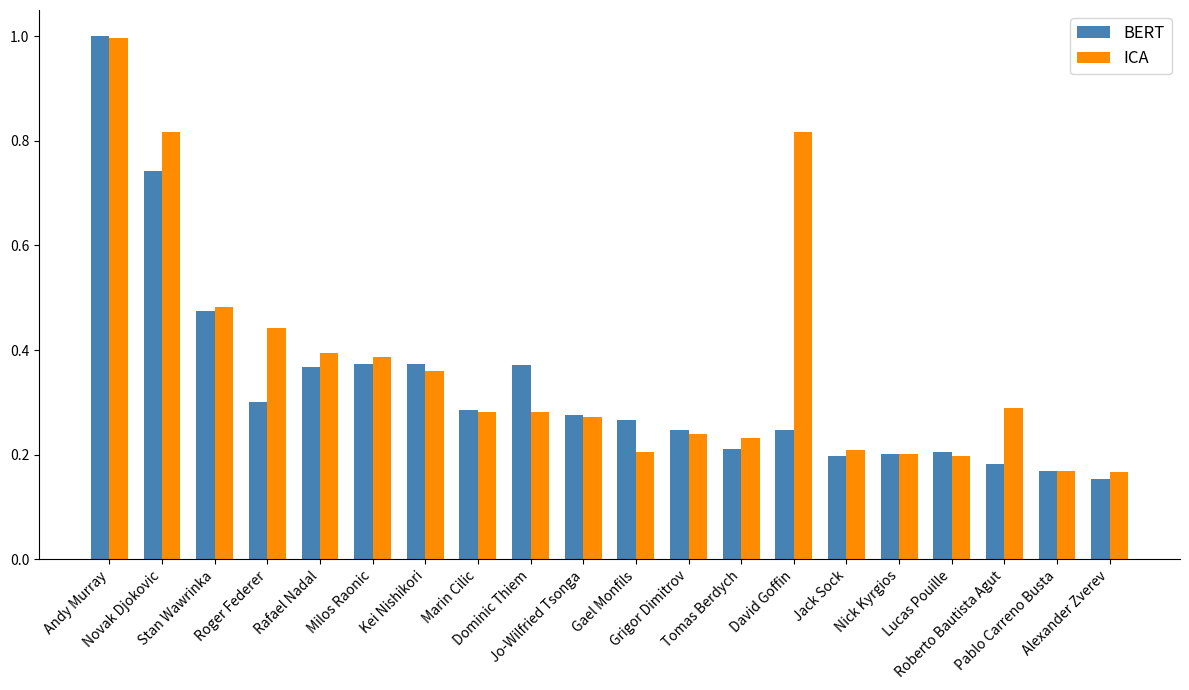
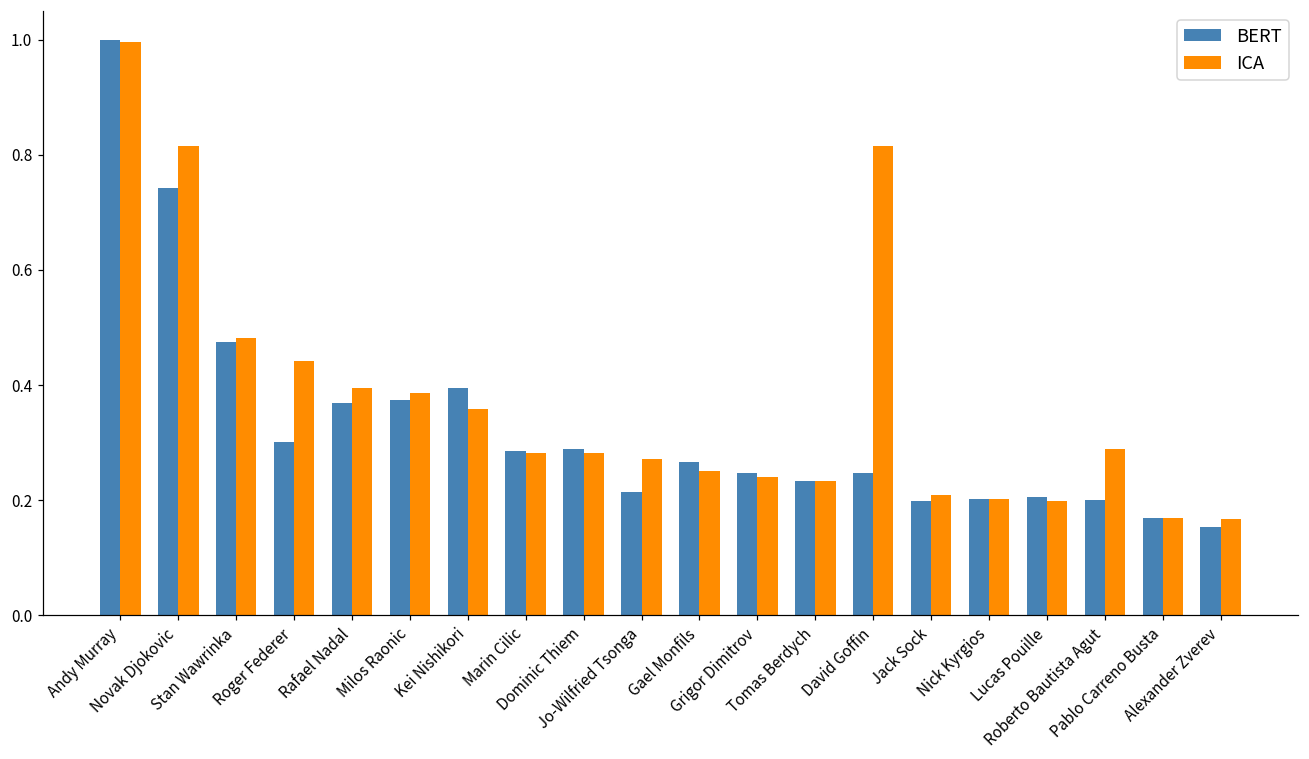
BERT, Kei Nishikori: 0.37 -> 0.39
BERT, Dominic Thiem: 0.37 -> 0.29
BERT, Jo-Wilfried Tsonga: 0.28 -> 0.21
ICA, Gael Monfils: 0.21 -> 0.25
BERT, Tomas Berdych: 0.21 -> 0.23
BERT, Roberto Bautista Agut: 0.18 -> 0.20
